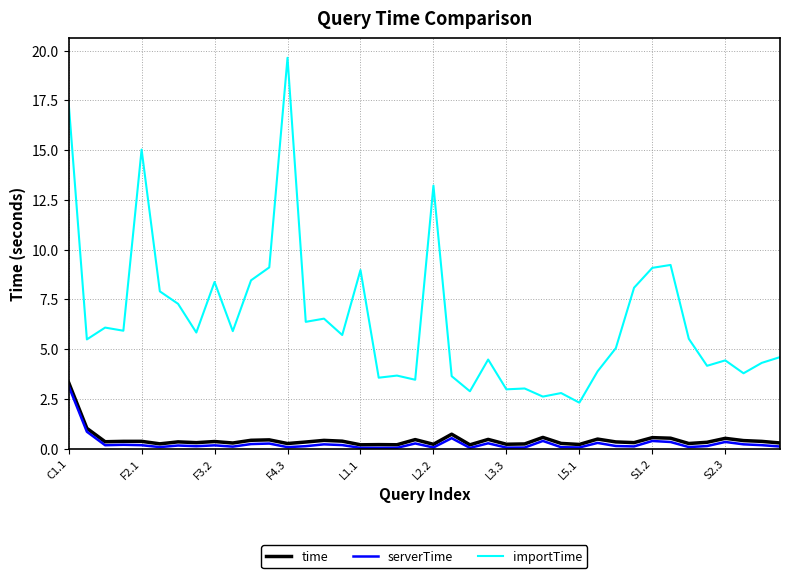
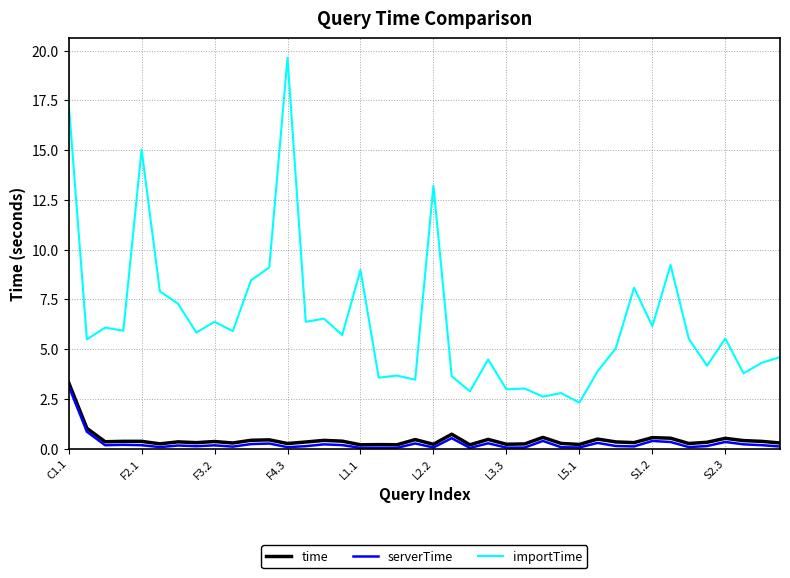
importTime, F3.2: 8.4 -> 6.4
importTime, S1.2: 9.1 -> 6.1
importTime, S2.3: 4.4 -> 5.5
